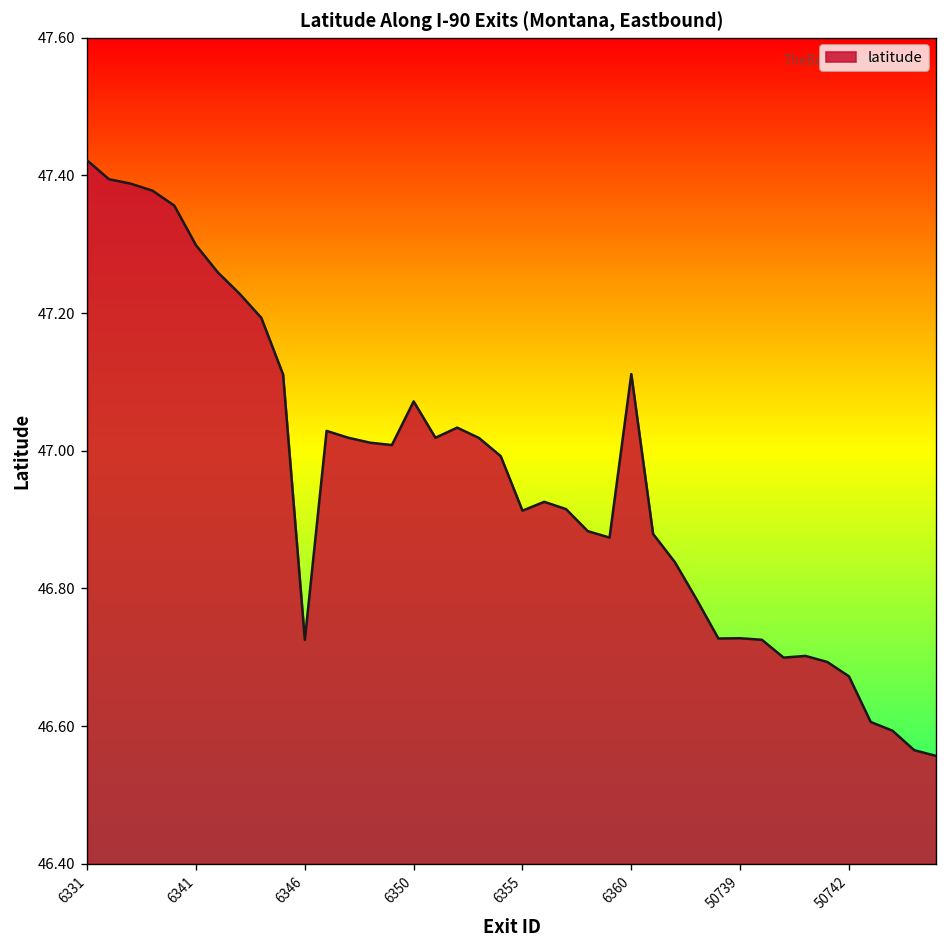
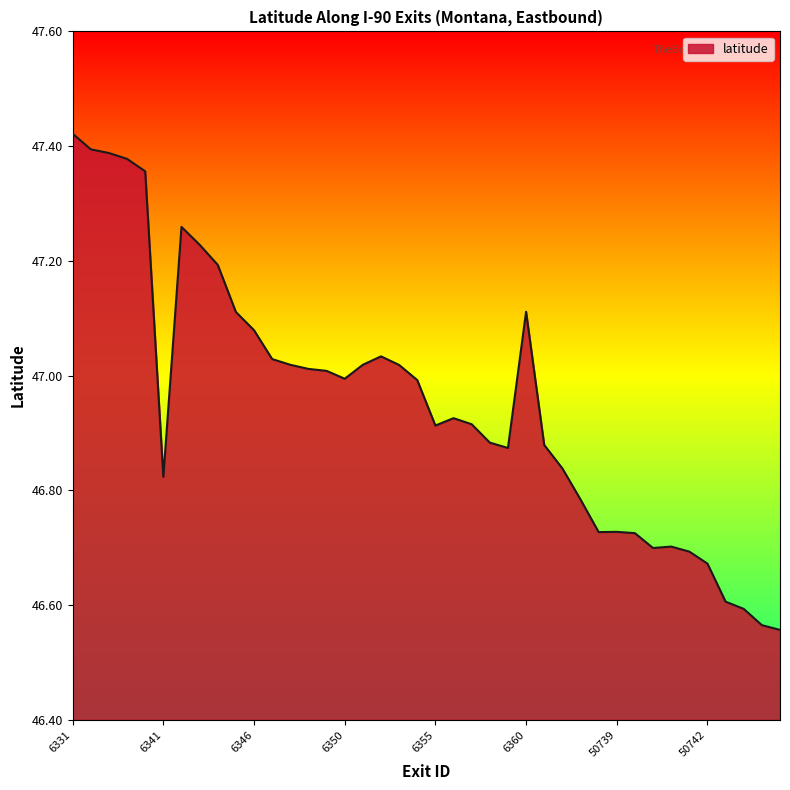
6341: 47.30 -> 46.82
6346: 46.73 -> 47.08
6350: 47.07 -> 46.99
